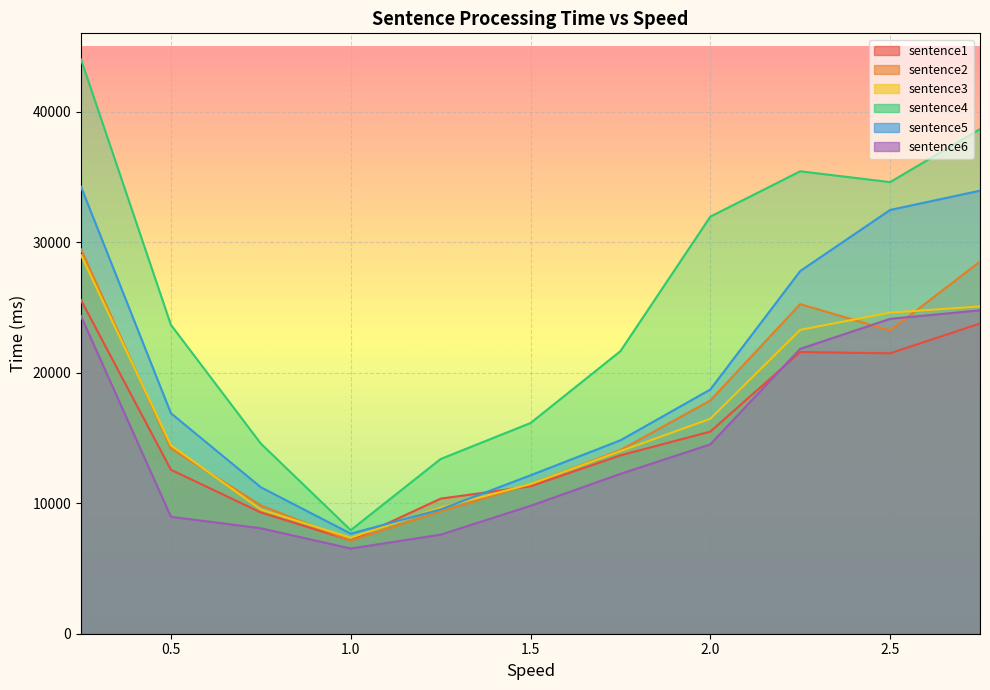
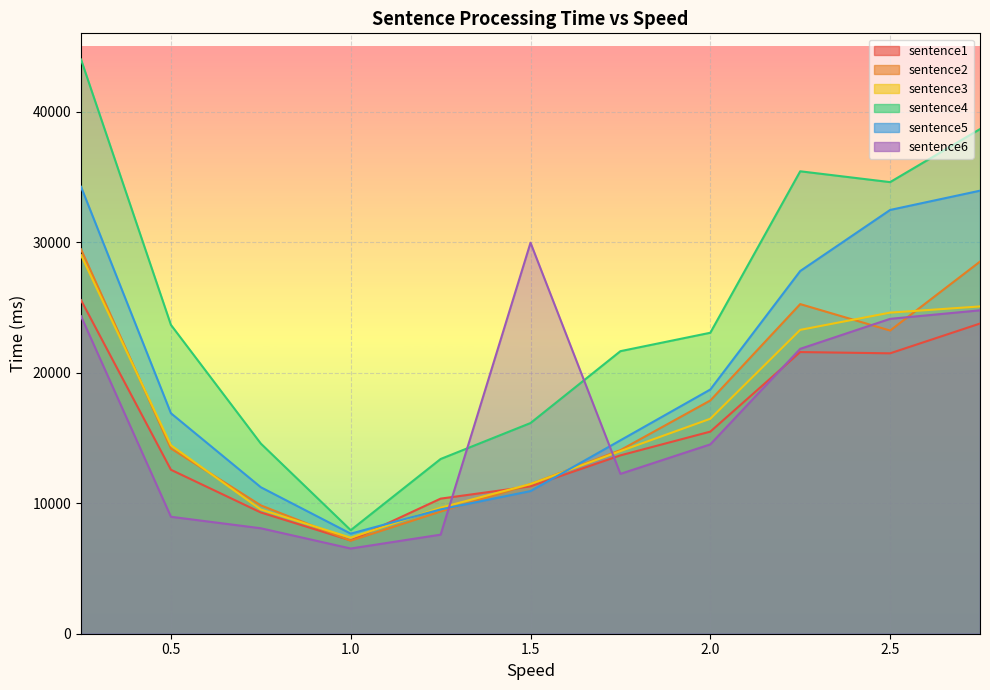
sentence5, 1.5: 12100 -> 10900
sentence6, 1.5: 9800 -> 30000
sentence4, 2.0: 32000 -> 23100
